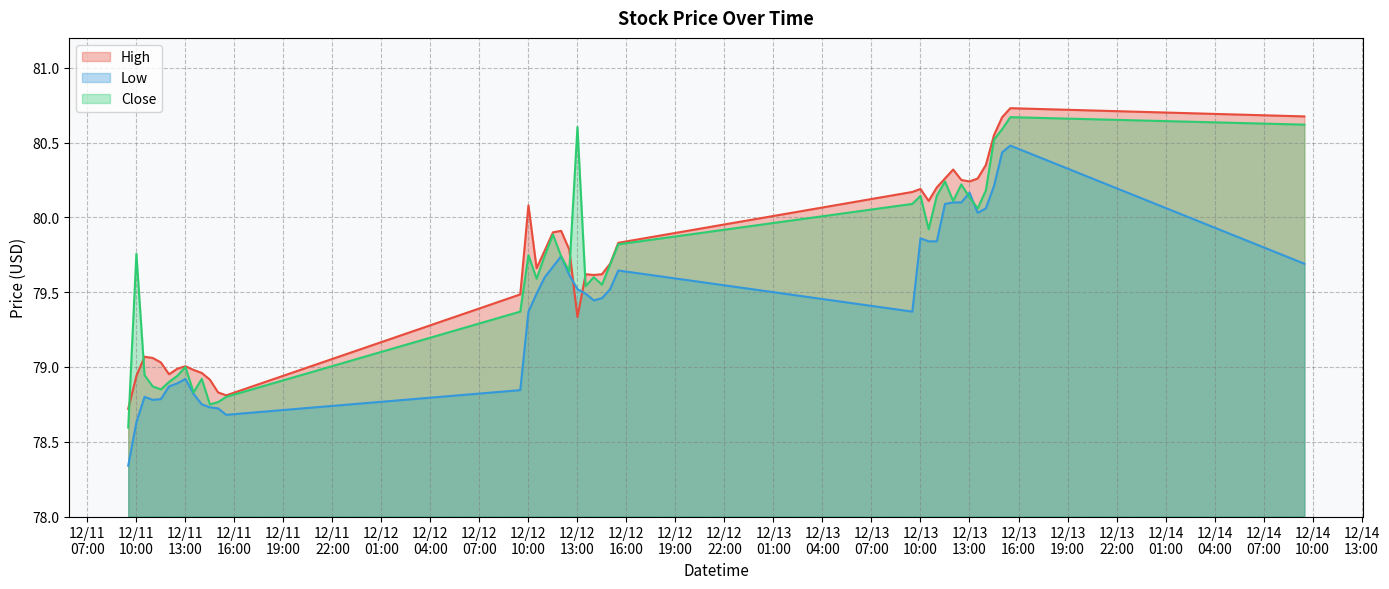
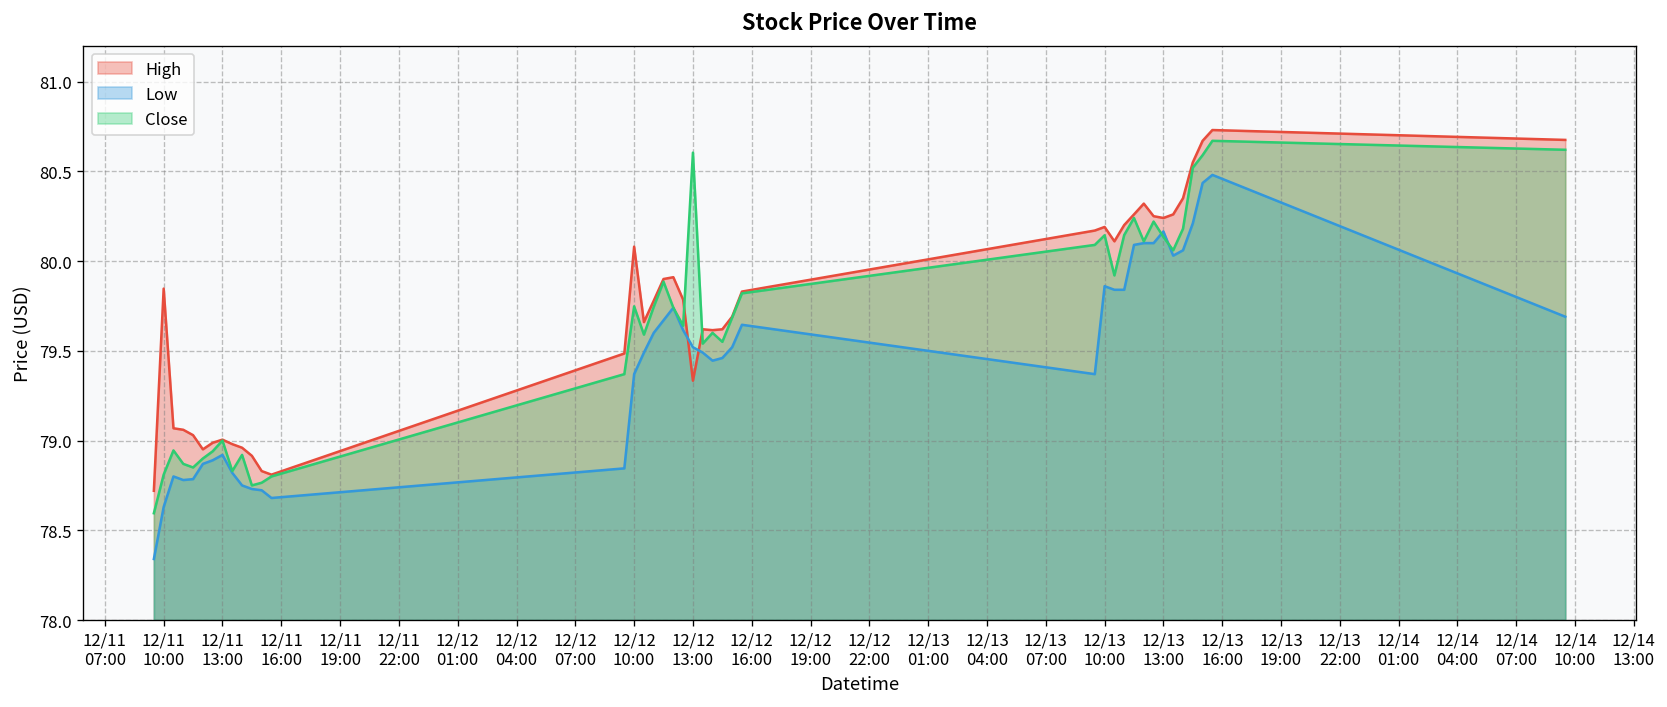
High, 12/11 10:00: 78.94 -> 79.85
Close, 12/11 10:00: 79.76 -> 78.81
